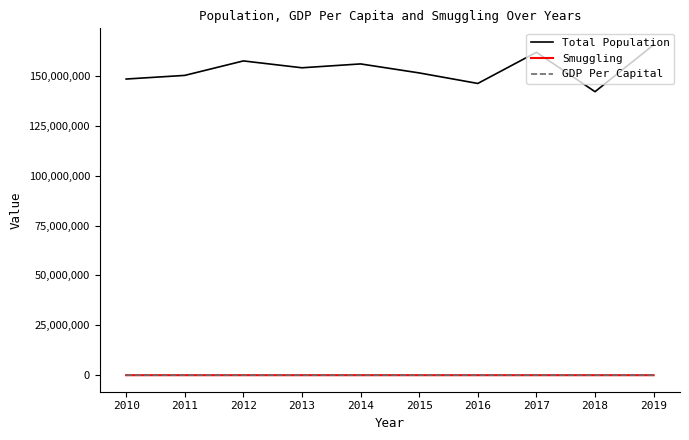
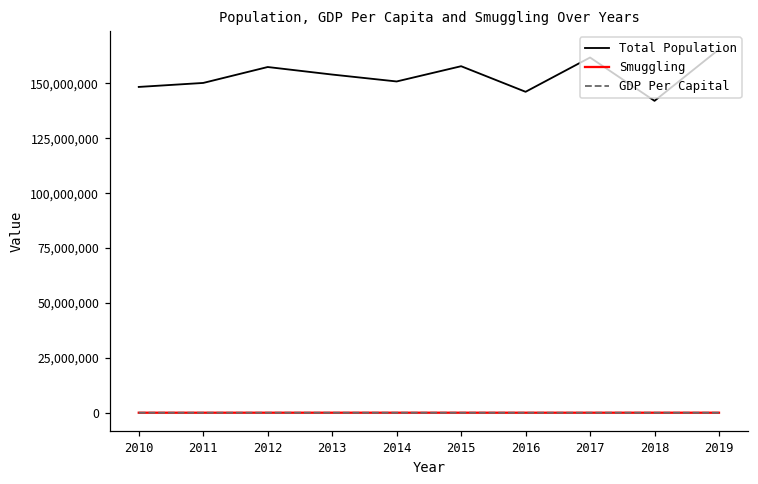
Total Population, 2014: 156,000,000 -> 151,000,000
Total Population, 2015: 151,000,000 -> 158,000,000
